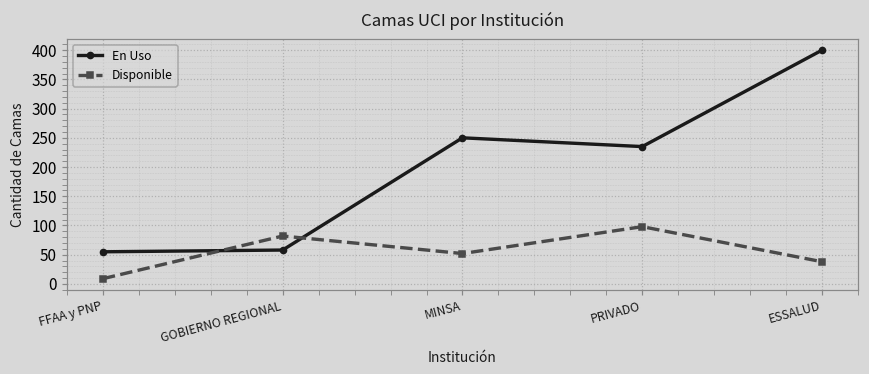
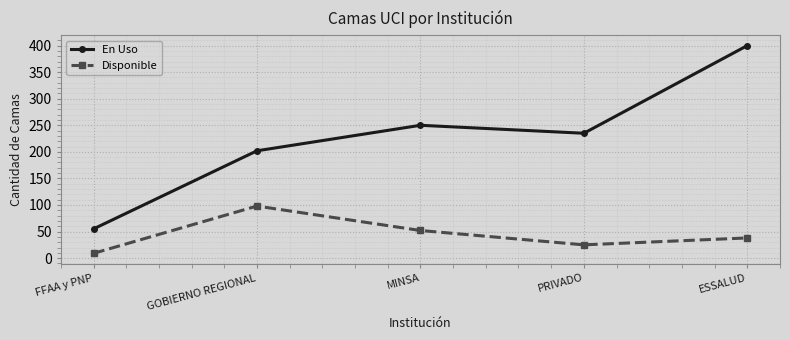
En Uso, GOBIERNO REGIONAL: 60 -> 200
Disponible, GOBIERNO REGIONAL: 80 -> 100
Disponible, PRIVADO: 100 -> 30
